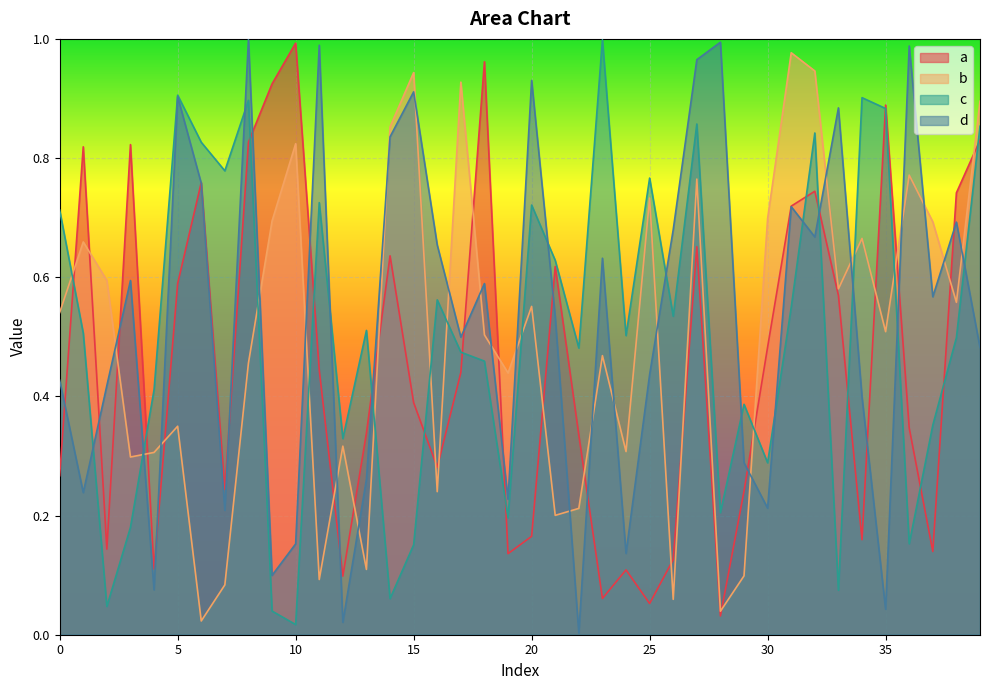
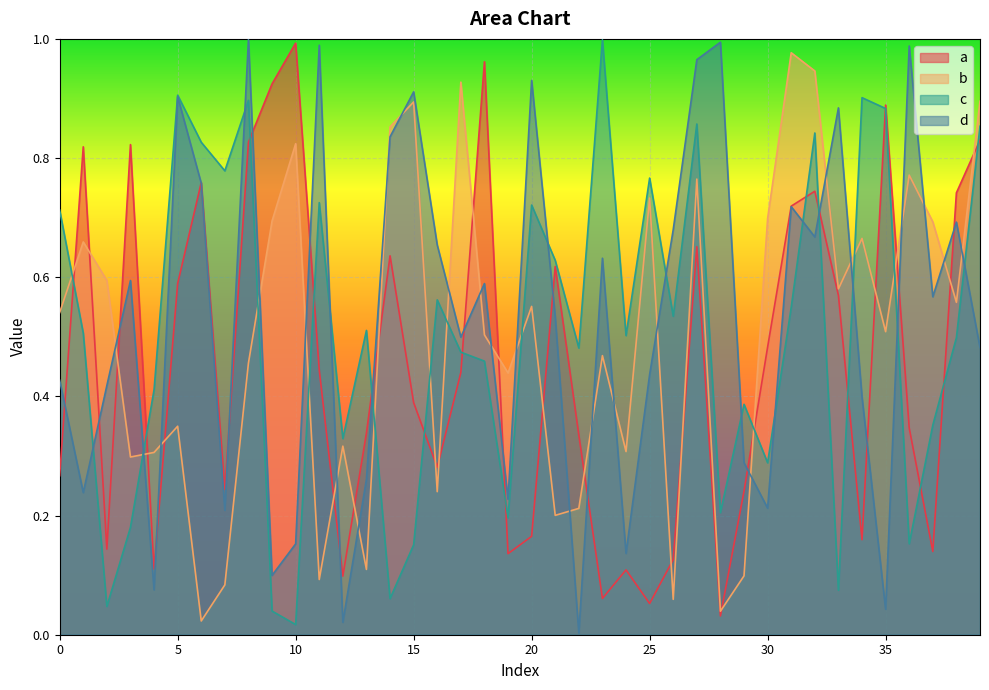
b, 15: 0.94 -> 0.89
